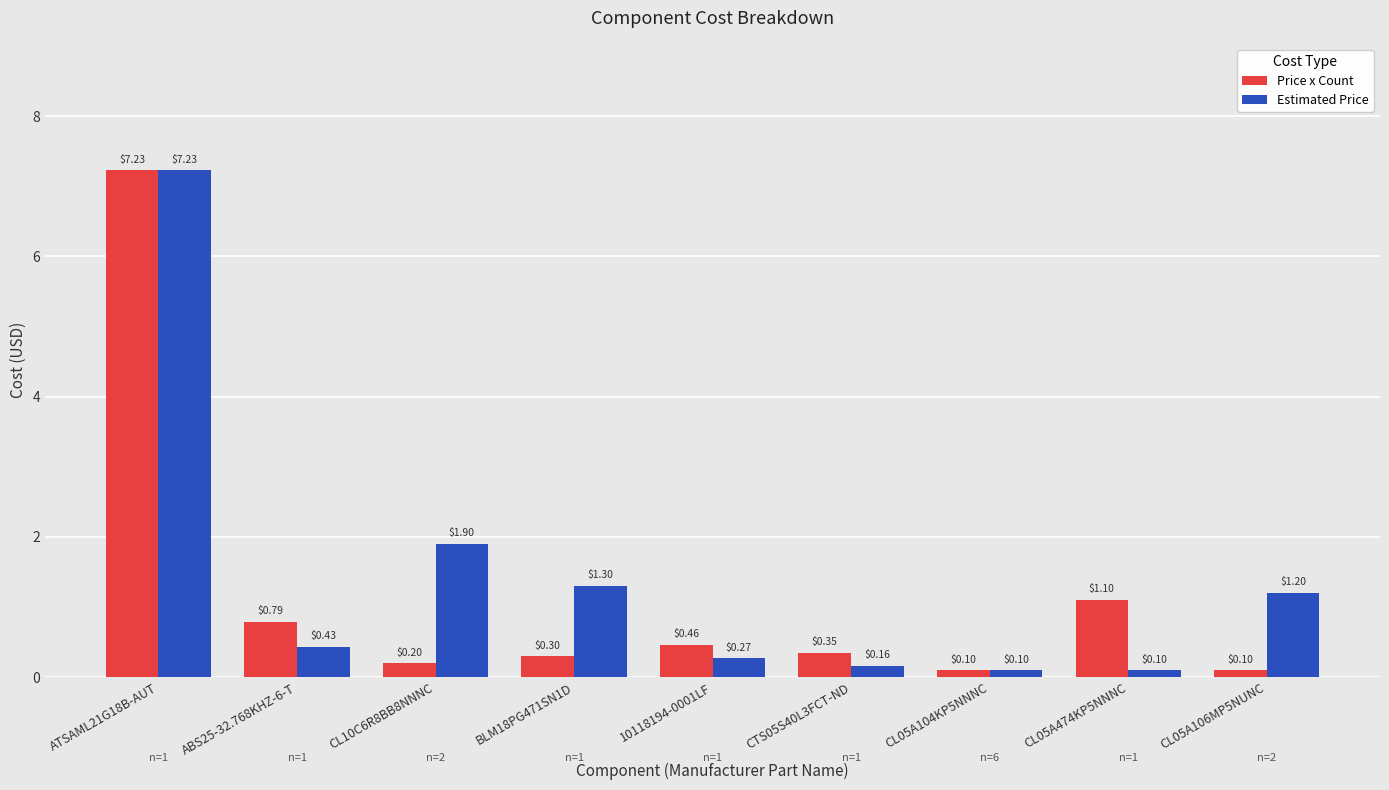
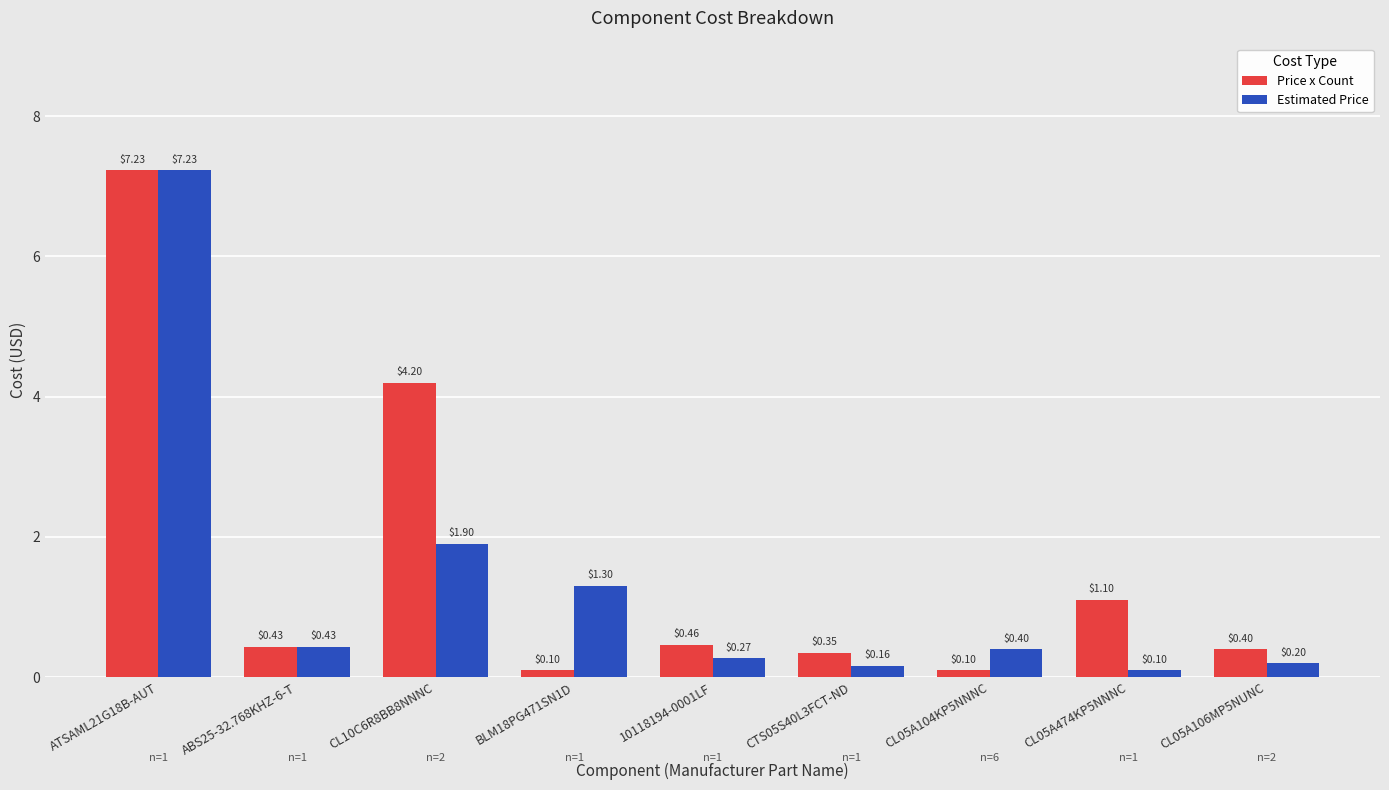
Price x Count, ABS25-32.768KHZ-6-T: $0.79 -> $0.43
Price x Count, CL10C6R8BB8NNNC: $0.20 -> $4.20
Price x Count, BLM18PG471SN1D: $0.30 -> $0.10
Estimated Price, CL05A104KP5NNNC: $0.10 -> $0.40
Price x Count, CL05A106MP5NUNC: $0.10 -> $0.40
Estimated Price, CL05A106MP5NUNC: $1.20 -> $0.20
